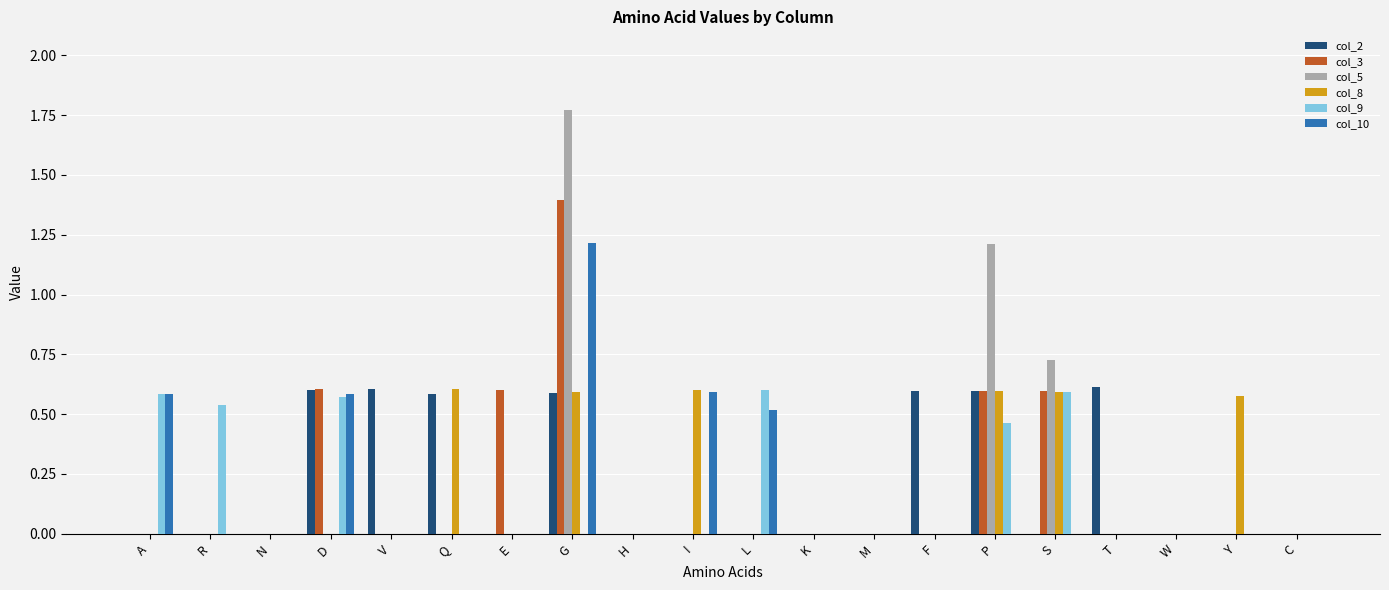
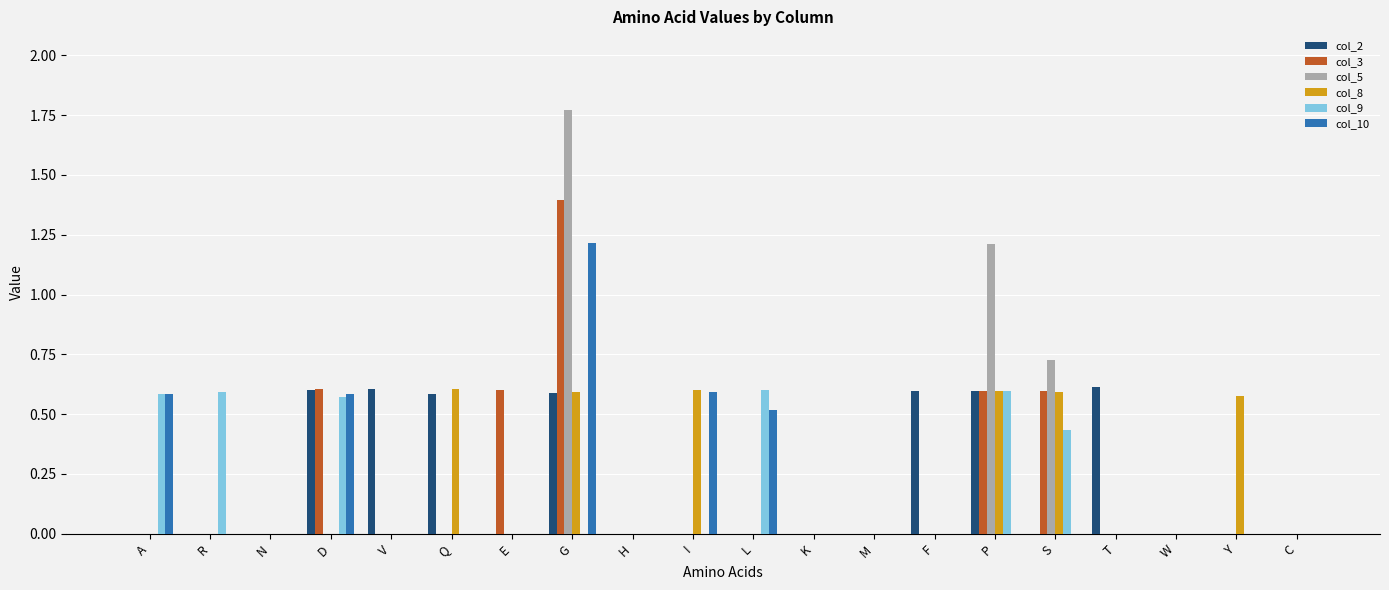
col_9, R: 0.54 -> 0.59
col_9, P: 0.46 -> 0.60
col_9, S: 0.59 -> 0.43
